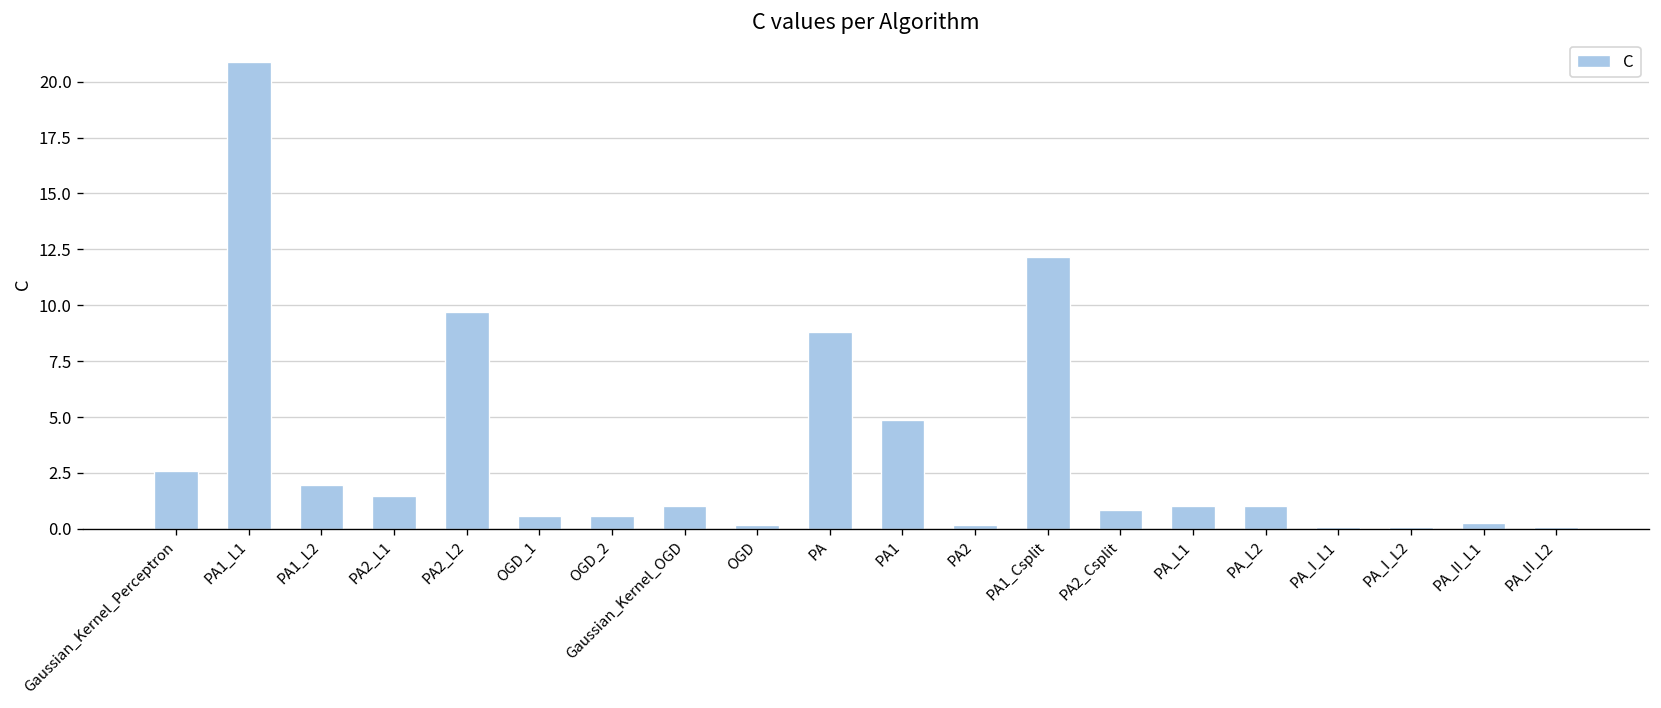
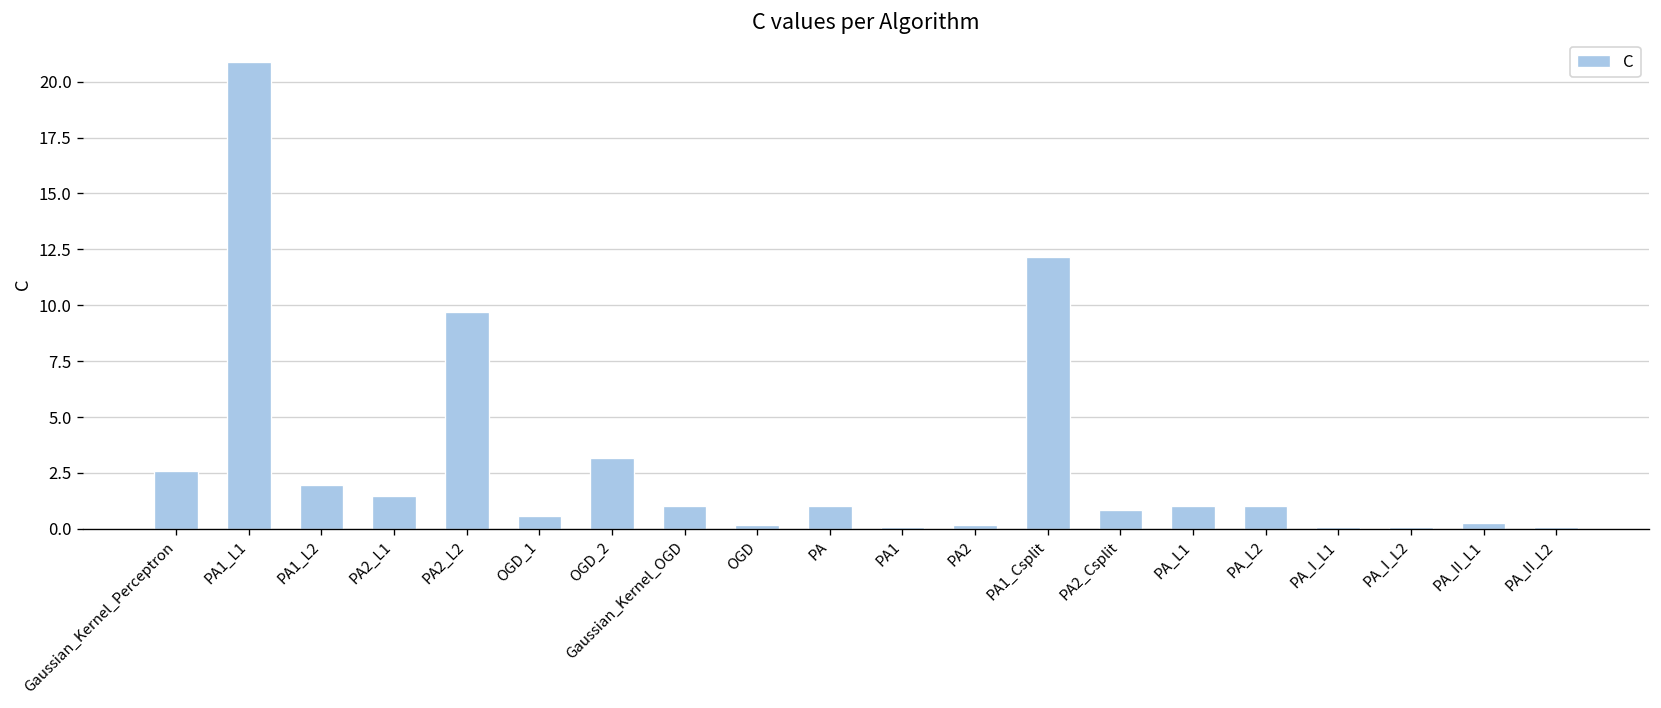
OGD_2: 0.6 -> 3.2
PA: 8.8 -> 1.0
PA1: 4.9 -> 0.1
